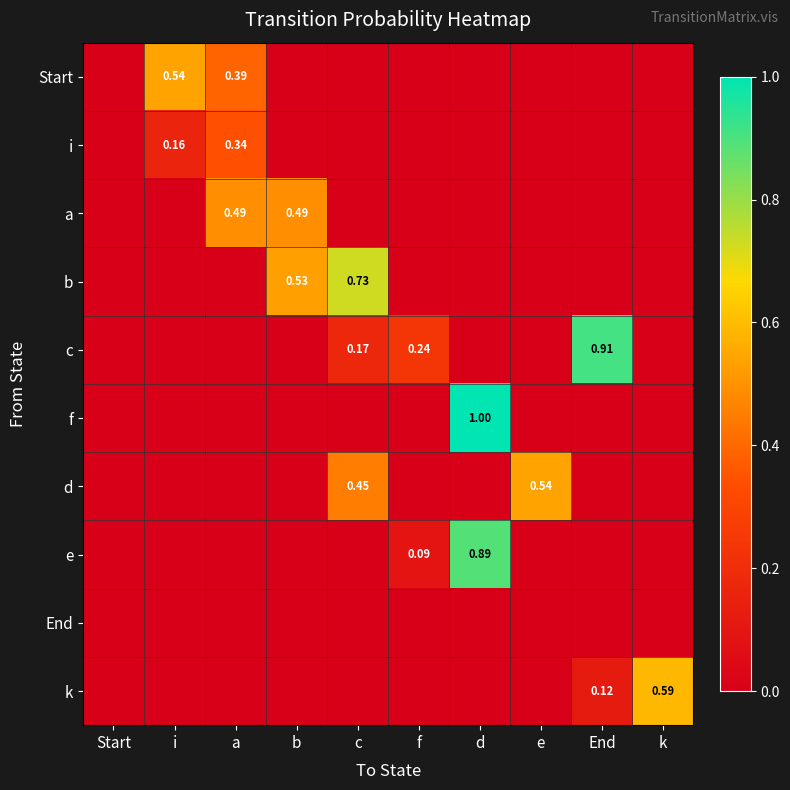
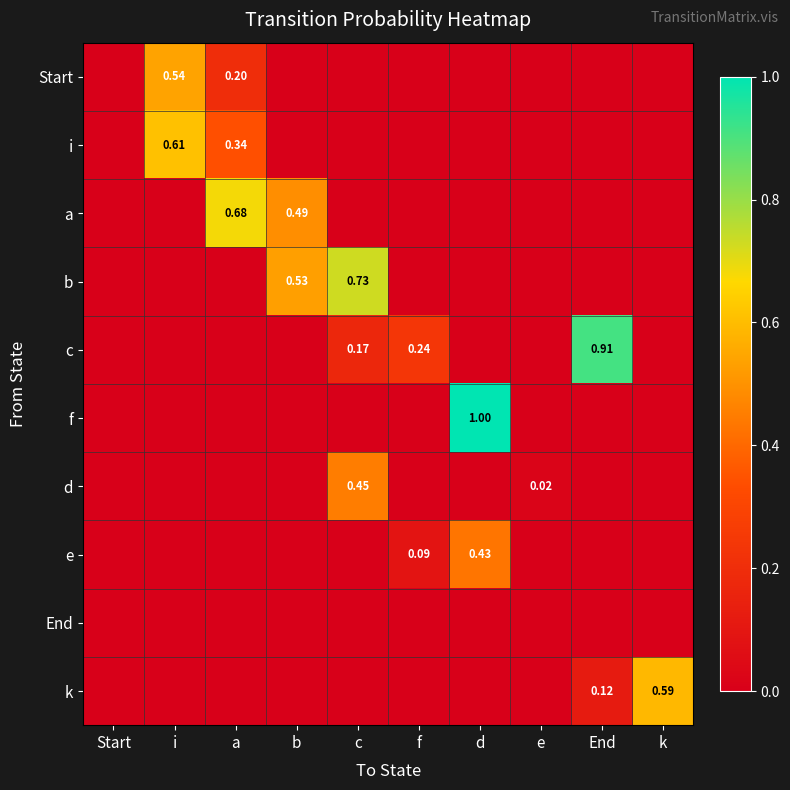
Start, a: 0.39 -> 0.20
i, i: 0.16 -> 0.61
a, a: 0.49 -> 0.68
d, e: 0.54 -> 0.02
e, d: 0.89 -> 0.43
